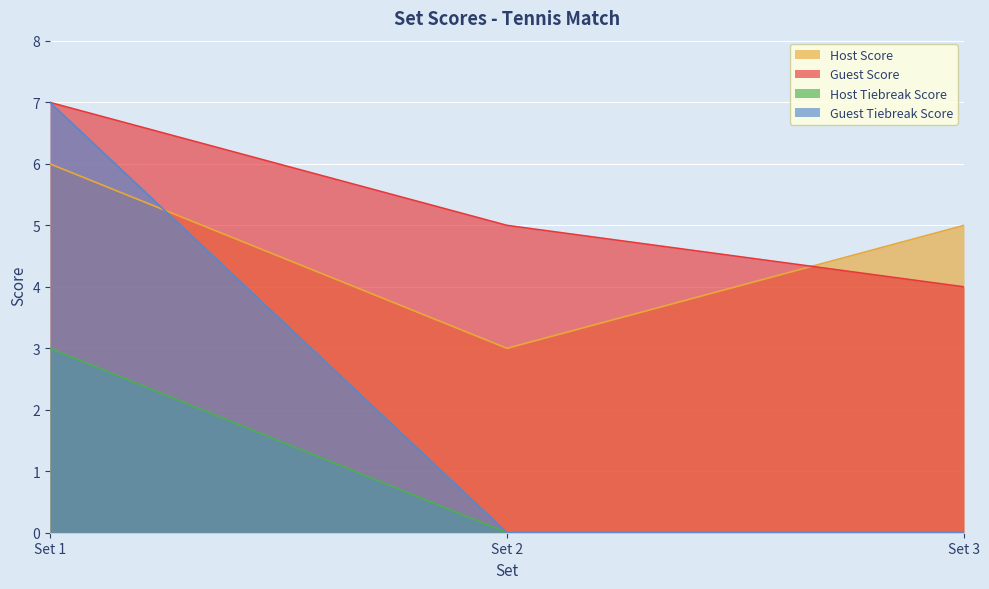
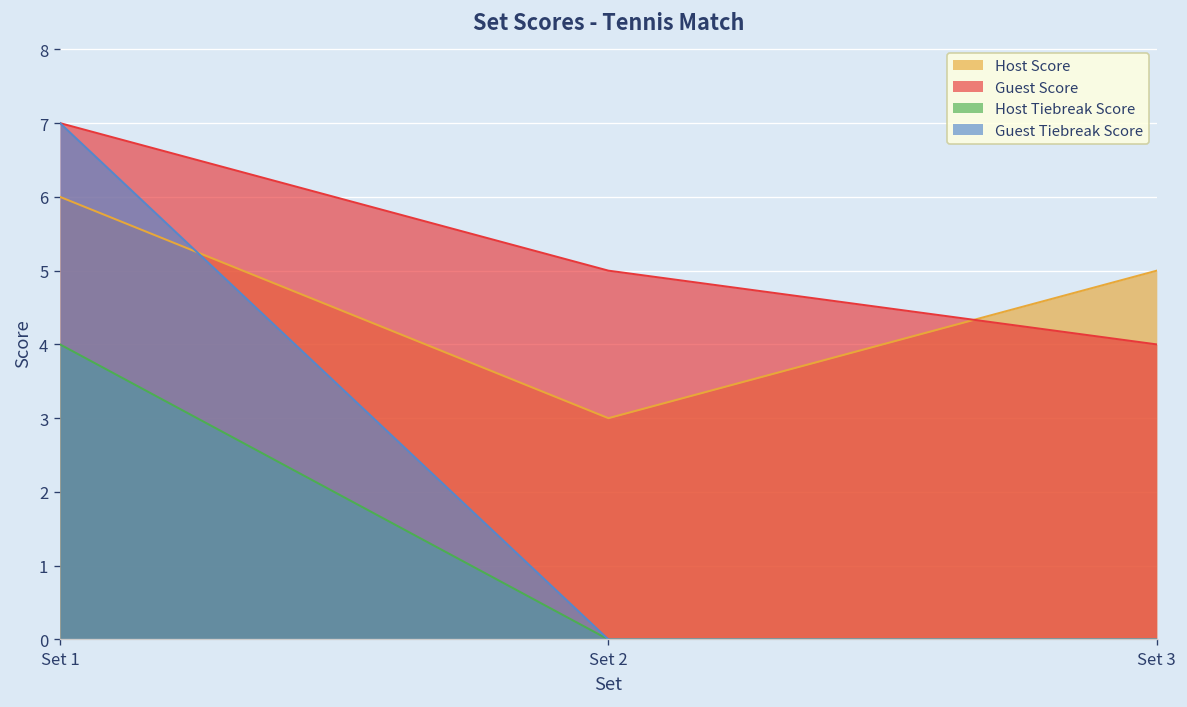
Host Tiebreak Score, Set 1: 3 -> 4
